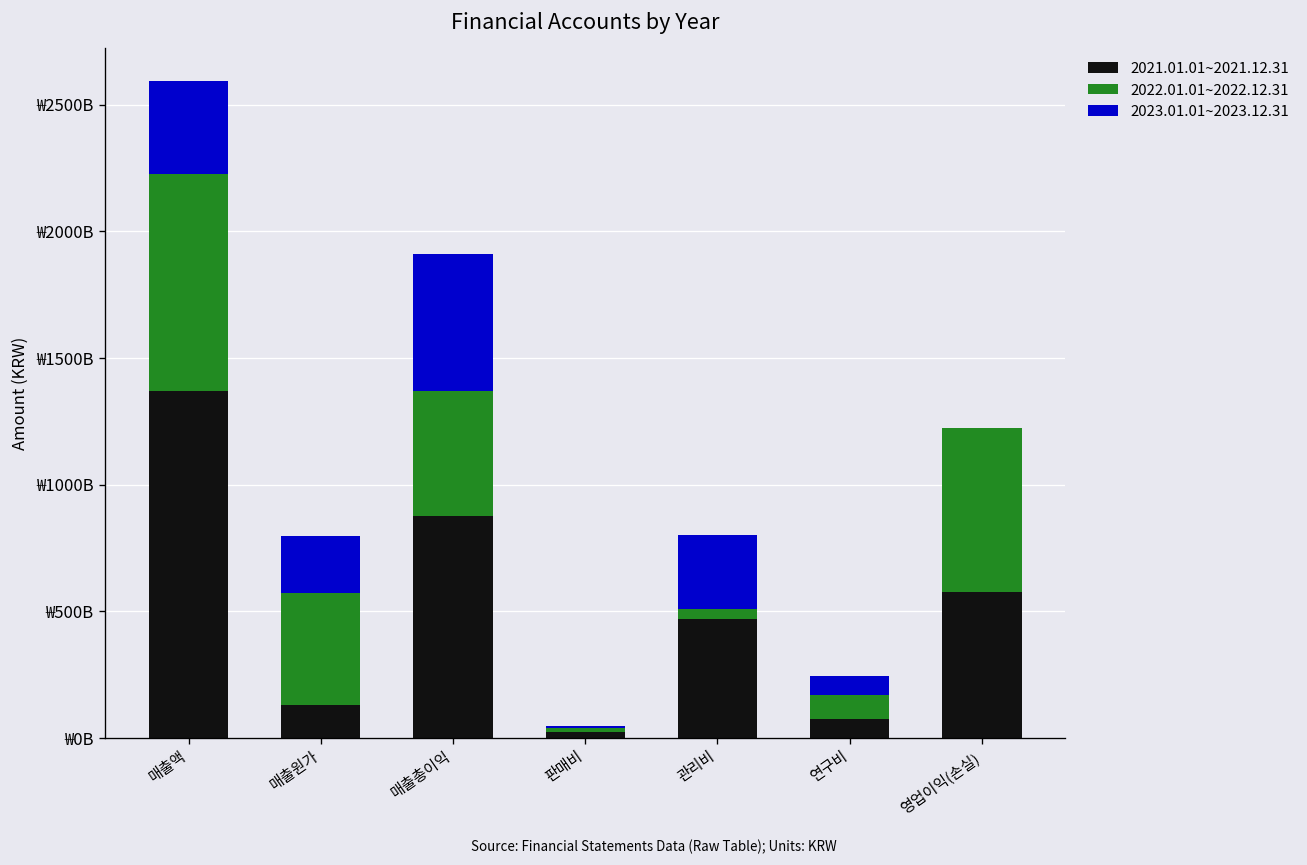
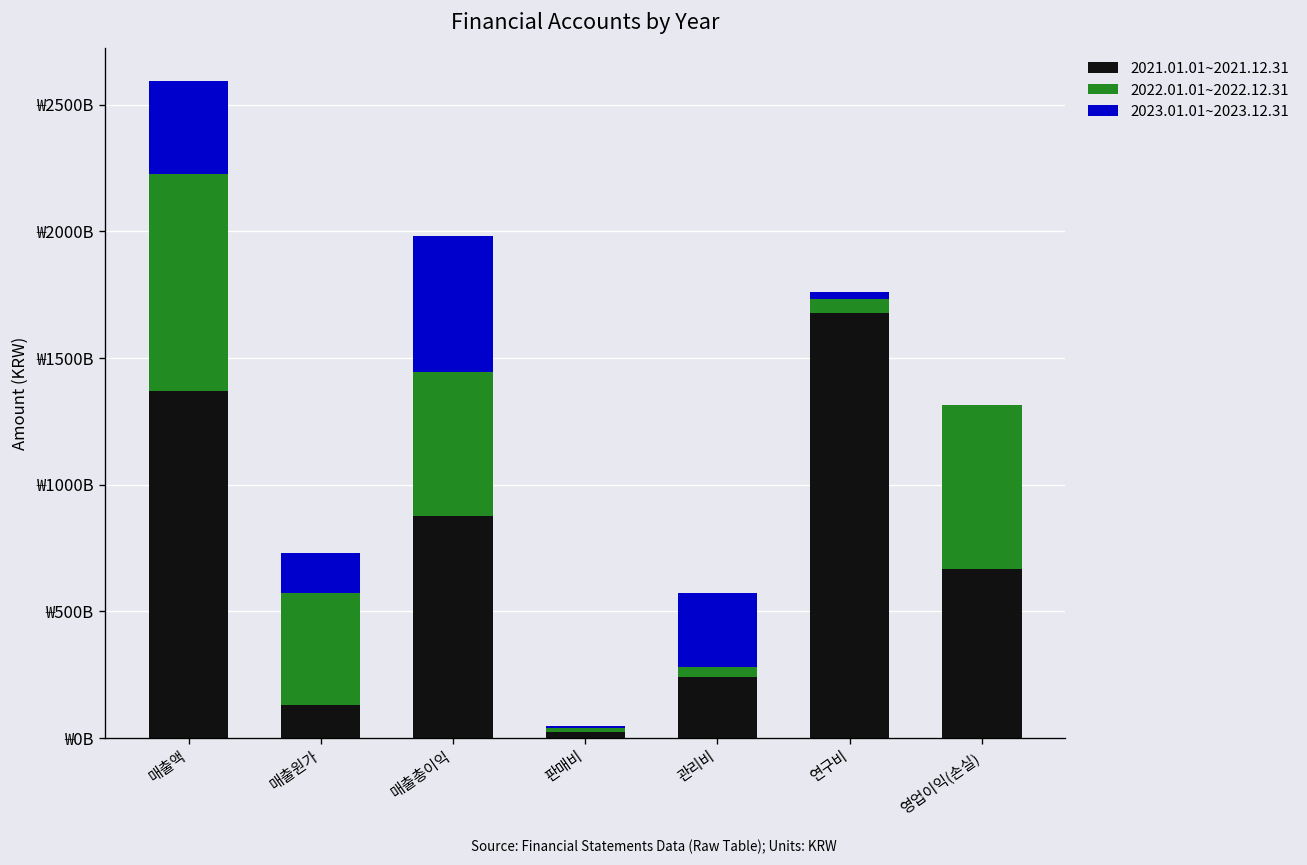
2023.01.01~2023.12.31, 매출원가: ₩230000000000 -> ₩160000000000
2022.01.01~2022.12.31, 매출총이익: ₩500000000000 -> ₩570000000000
2021.01.01~2021.12.31, 관리비: ₩470000000000 -> ₩240000000000
2021.01.01~2021.12.31, 연구비: ₩80000000000 -> ₩1680000000000
2022.01.01~2022.12.31, 연구비: ₩90000000000 -> ₩60000000000
2023.01.01~2023.12.31, 연구비: ₩70000000000 -> ₩30000000000
2021.01.01~2021.12.31, 영업이익(손실): ₩580000000000 -> ₩670000000000
